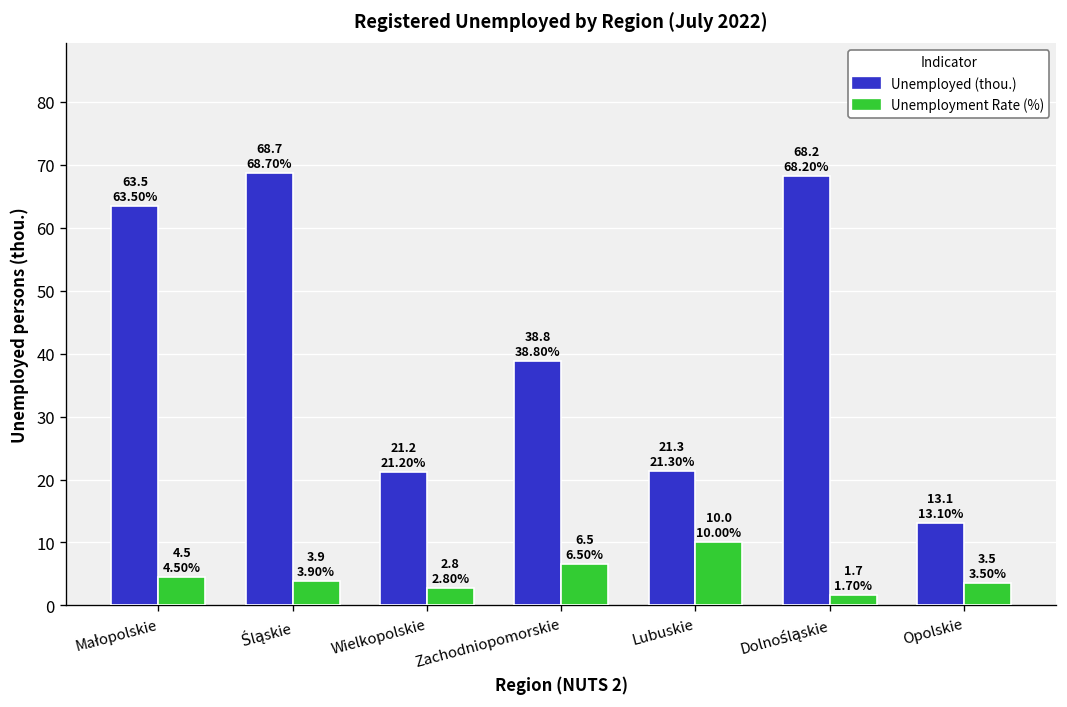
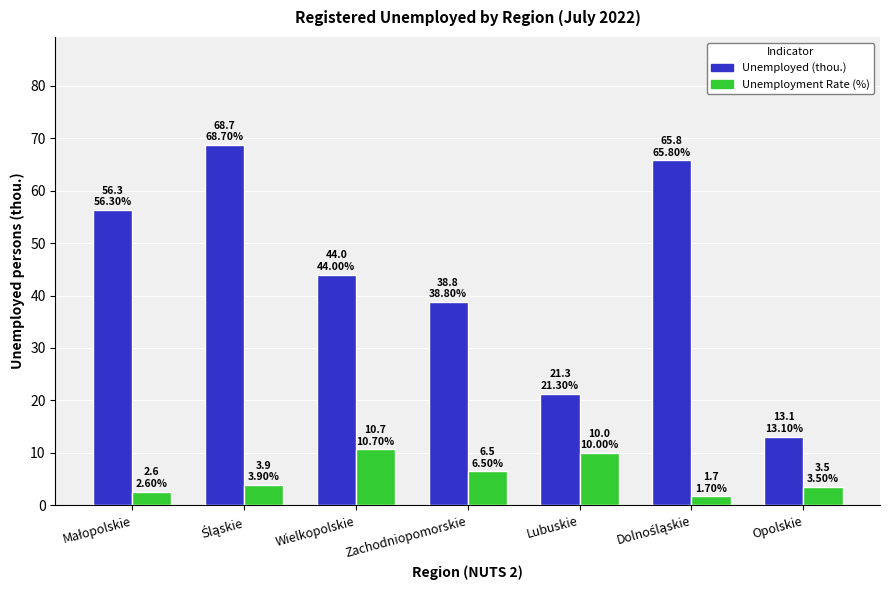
Unemployed (thou.), Małopolskie: 63.5 63.50% -> 56.3 56.30%
Unemployment Rate (%), Małopolskie: 4.5 4.50% -> 2.6 2.60%
Unemployed (thou.), Wielkopolskie: 21.2 21.20% -> 44.0 44.00%
Unemployment Rate (%), Wielkopolskie: 2.8 2.80% -> 10.7 10.70%
Unemployed (thou.), Dolnośląskie: 68.2 68.20% -> 65.8 65.80%
